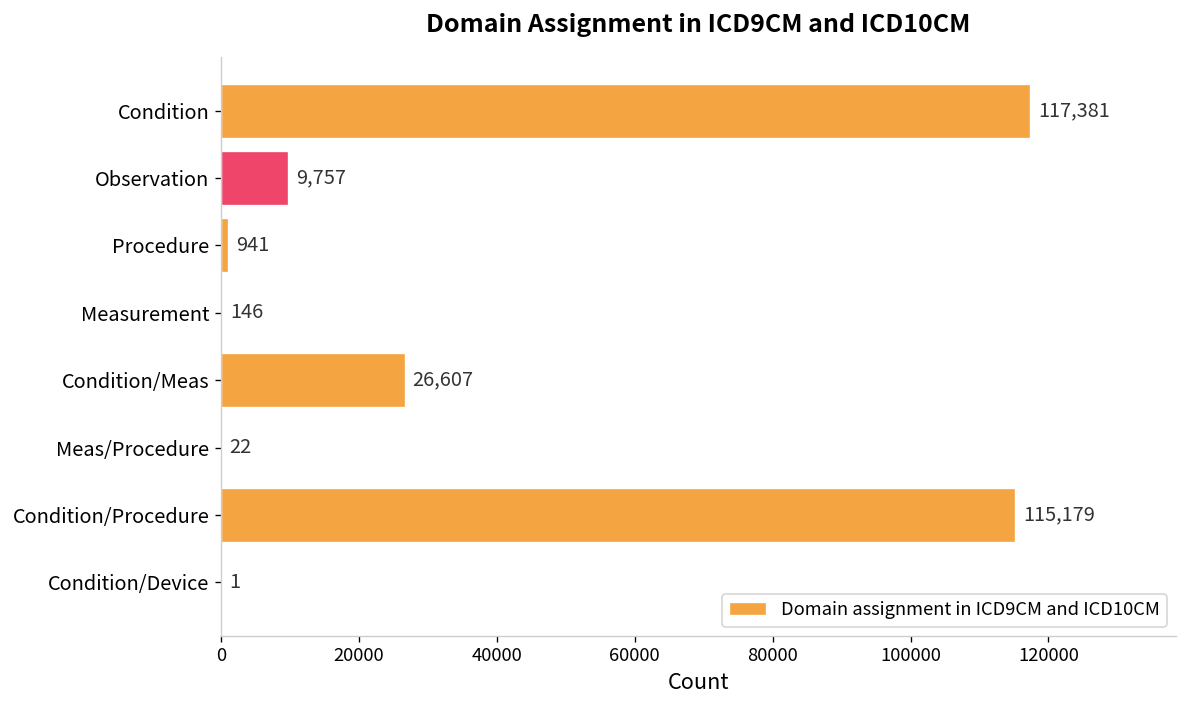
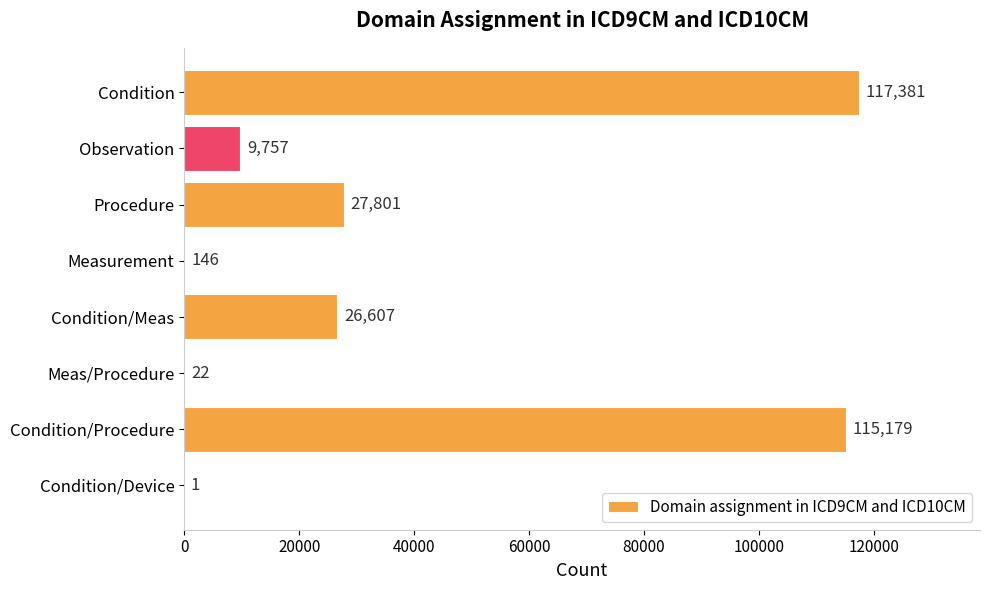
Procedure: 941 -> 27,801
